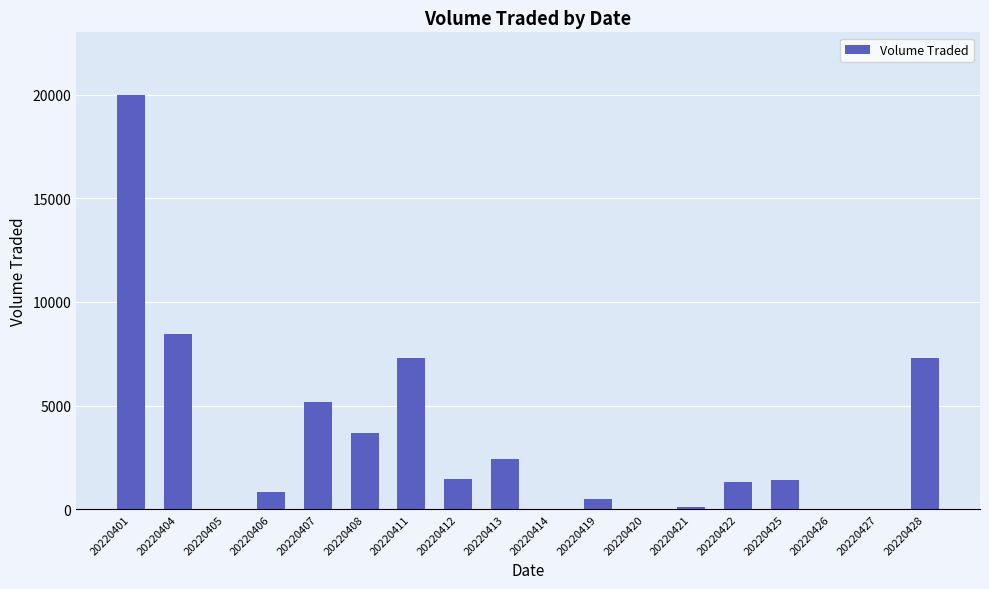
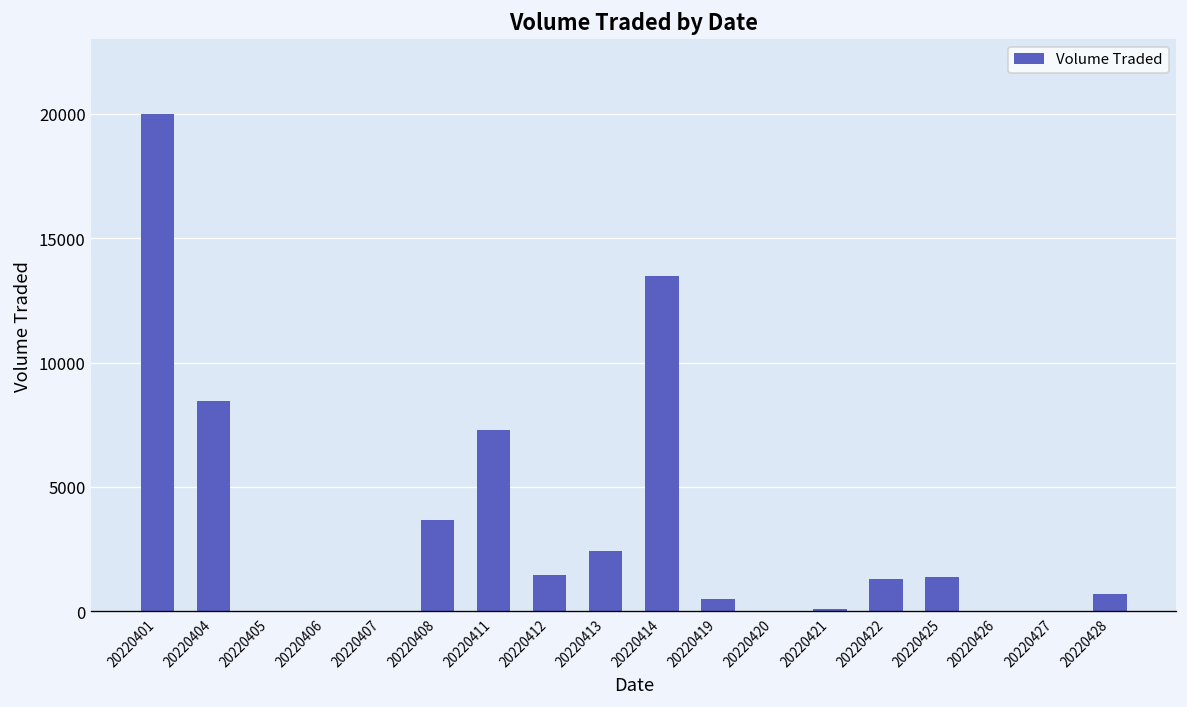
20220406: 800 -> 0
20220407: 5200 -> 0
20220414: 0 -> 13500
20220428: 7300 -> 700
